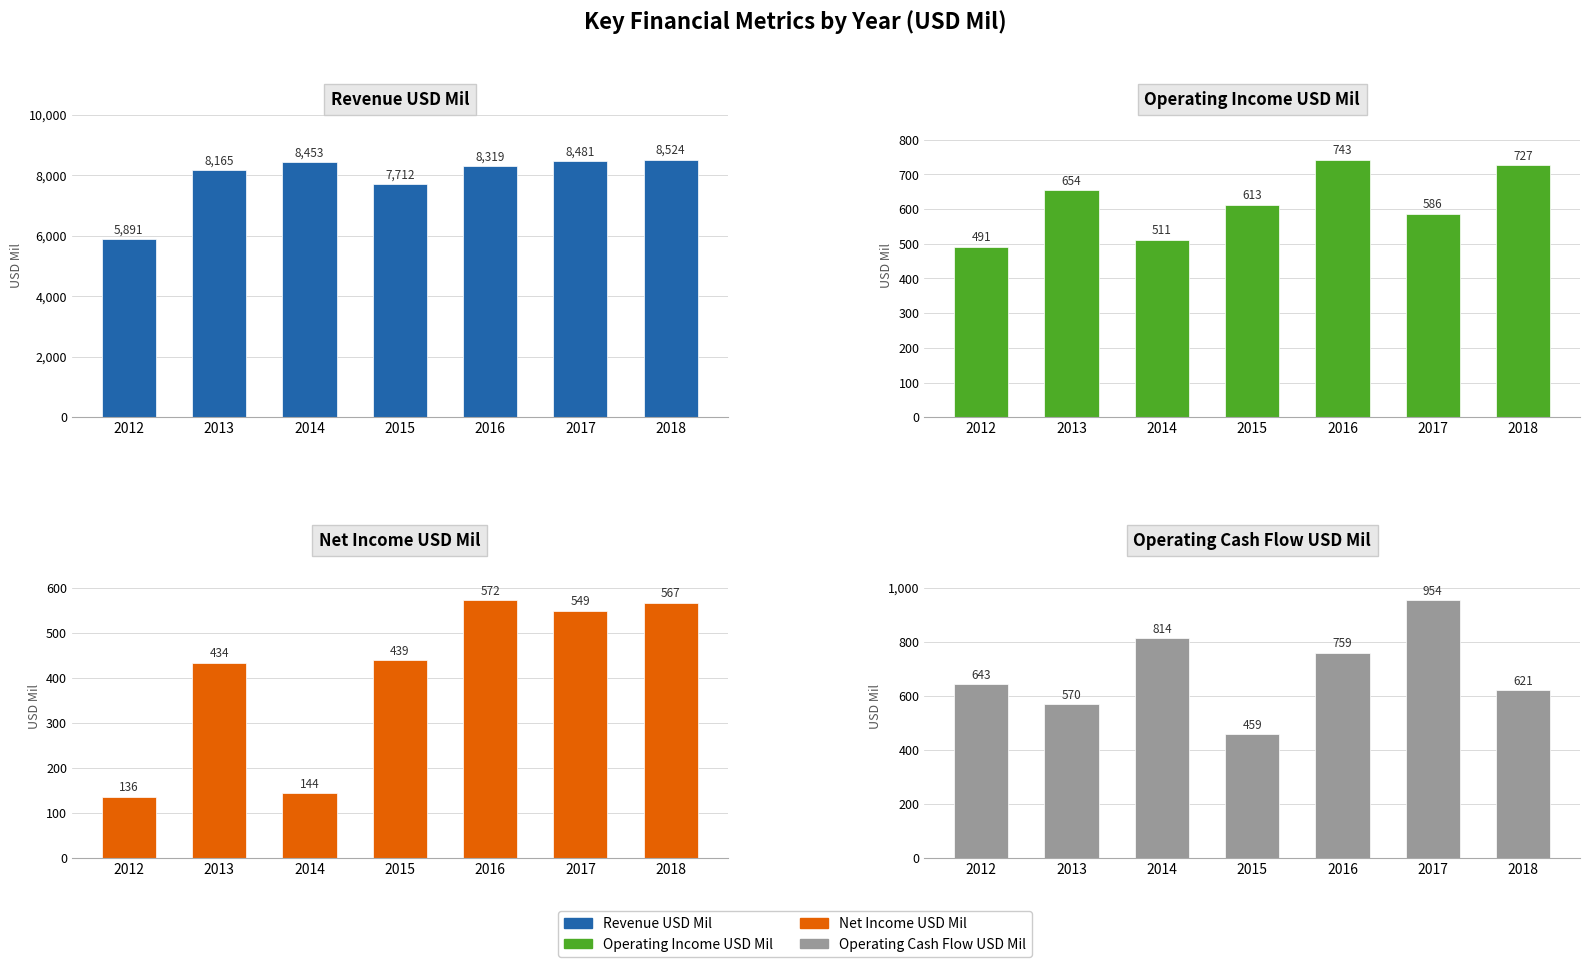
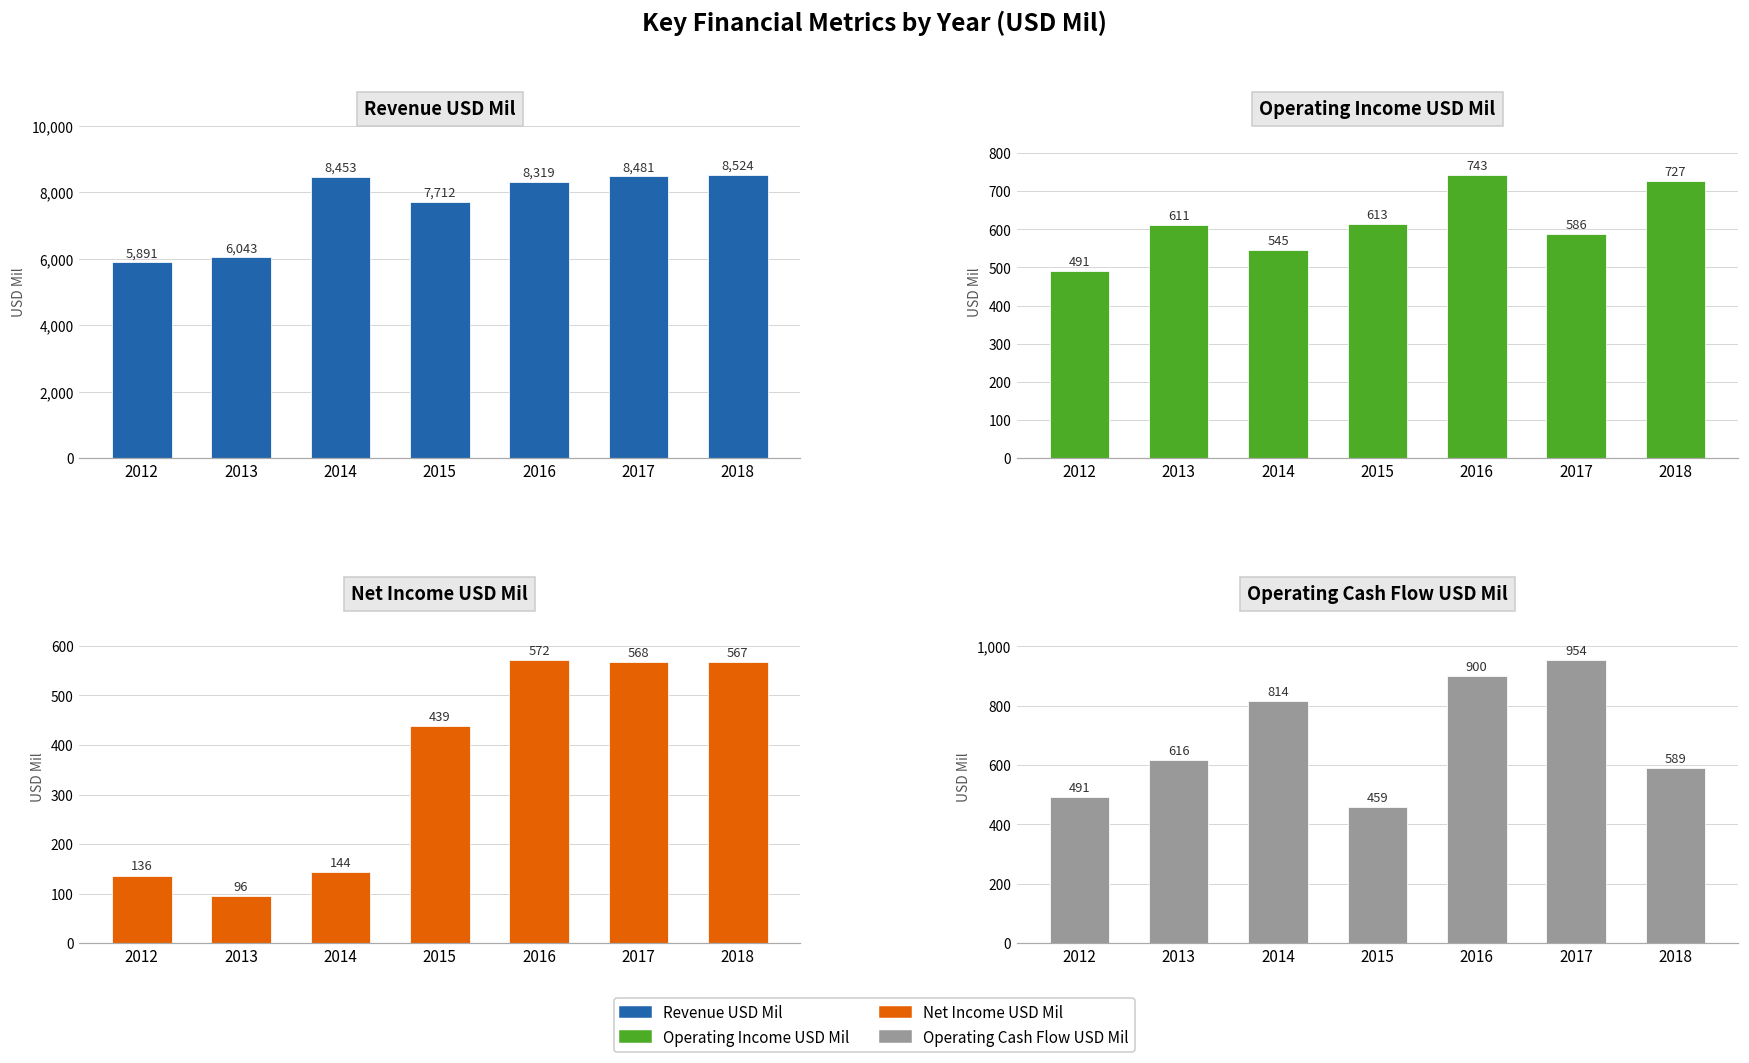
Revenue USD Mil, 2013: 8,165 -> 6,043
Operating Income USD Mil, 2013: 654 -> 611
Operating Income USD Mil, 2014: 511 -> 545
Net Income USD Mil, 2013: 434 -> 96
Net Income USD Mil, 2017: 549 -> 568
Operating Cash Flow USD Mil, 2012: 643 -> 491
Operating Cash Flow USD Mil, 2013: 570 -> 616
Operating Cash Flow USD Mil, 2016: 759 -> 900
Operating Cash Flow USD Mil, 2018: 621 -> 589
